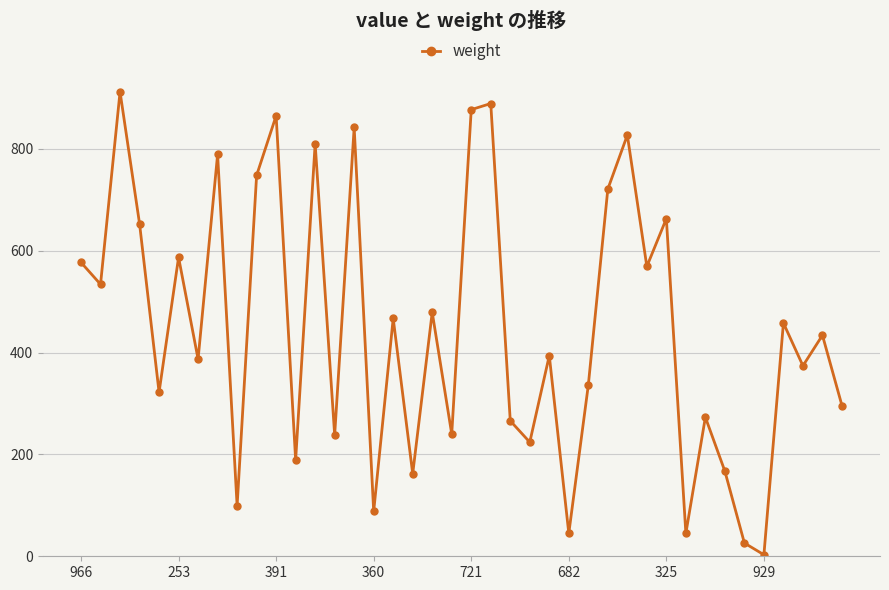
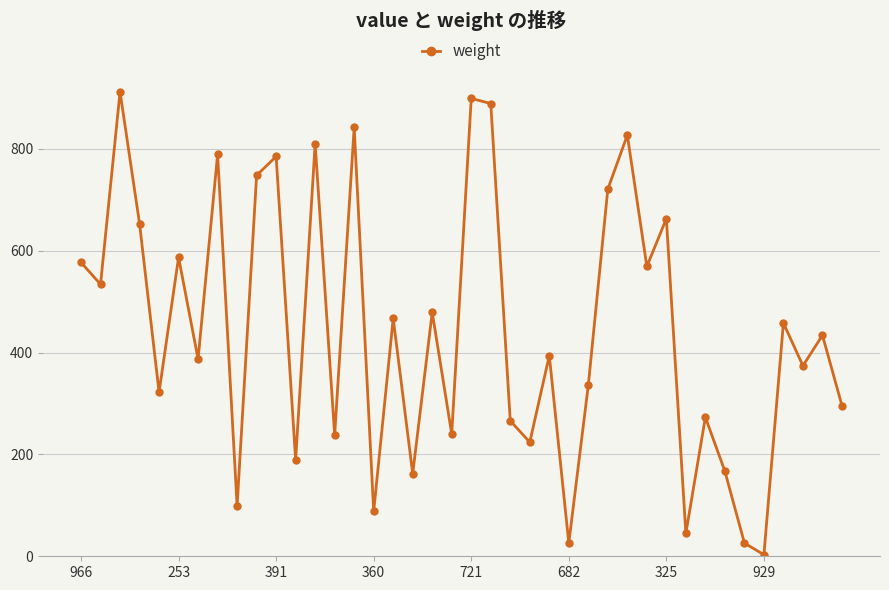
391: 870 -> 790
721: 880 -> 900
682: 50 -> 30
